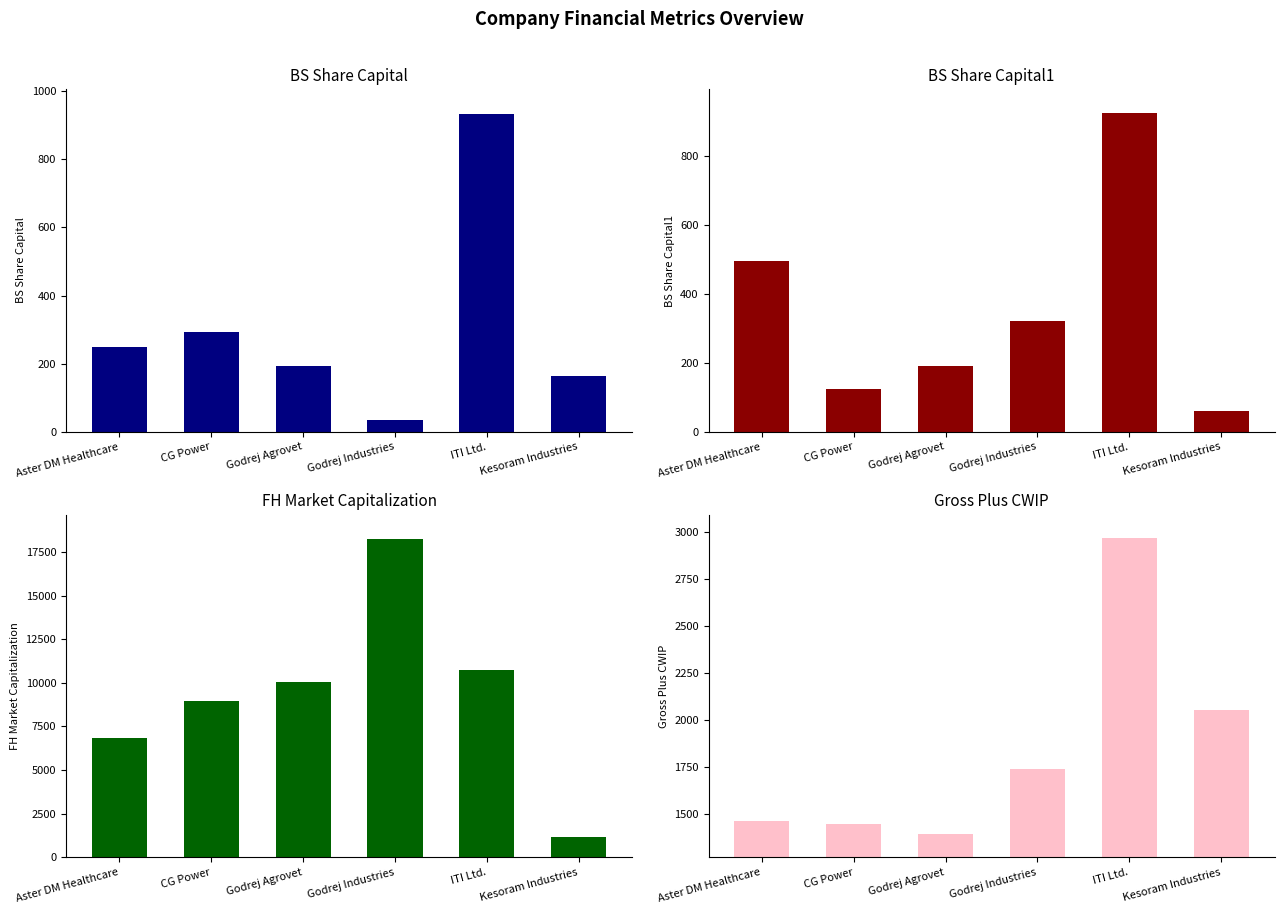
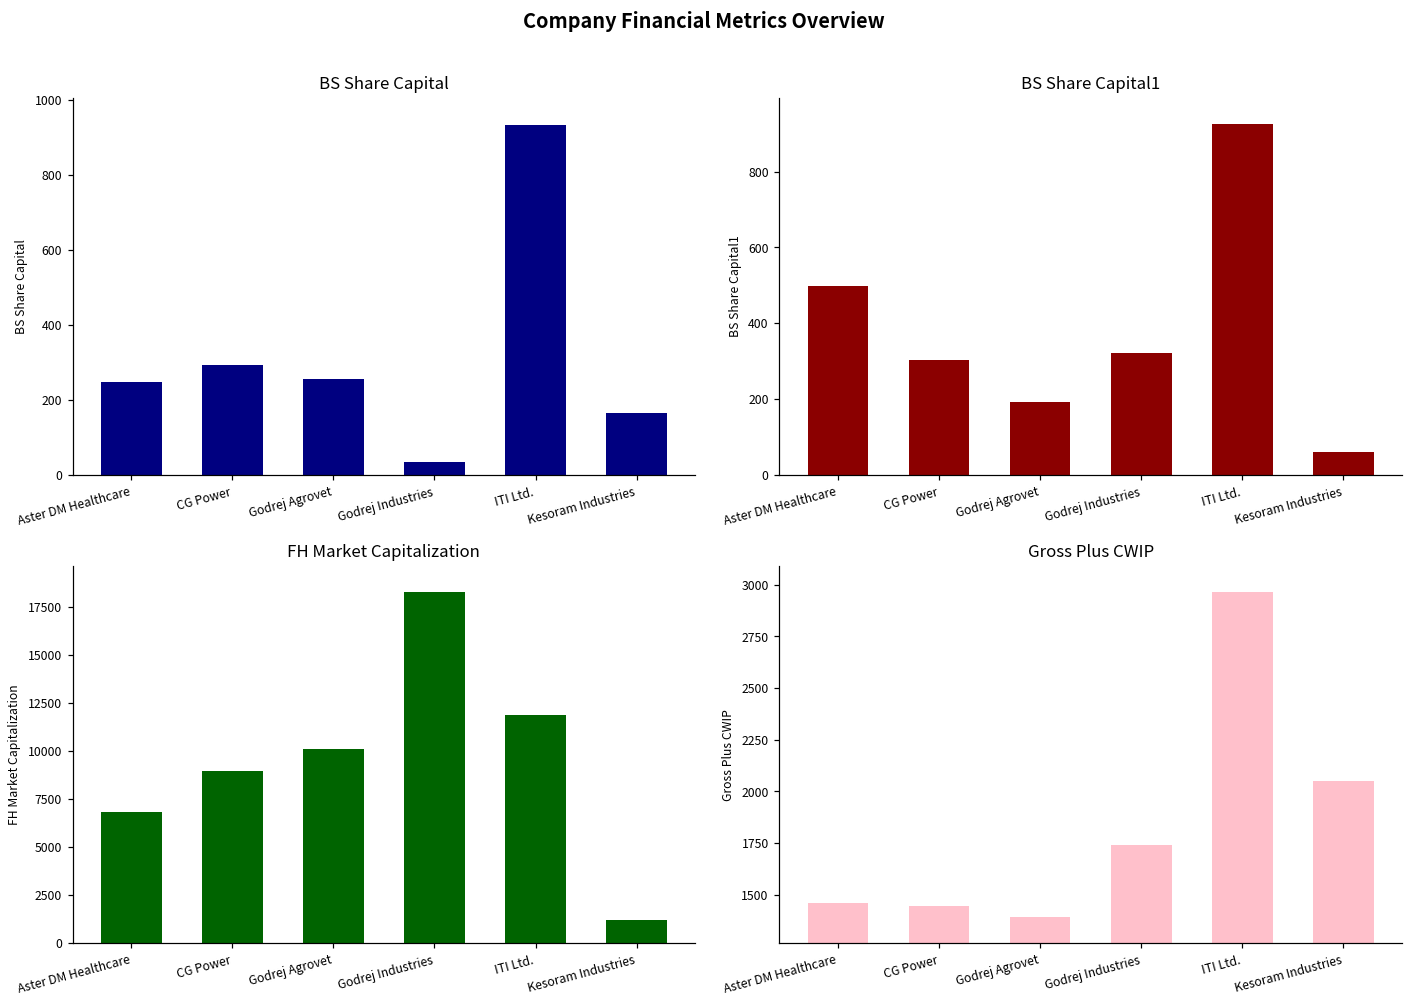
BS Share Capital, Godrej Agrovet: 190 -> 260
BS Share Capital1, CG Power: 130 -> 300
FH Market Capitalization, ITI Ltd.: 10700 -> 11900
